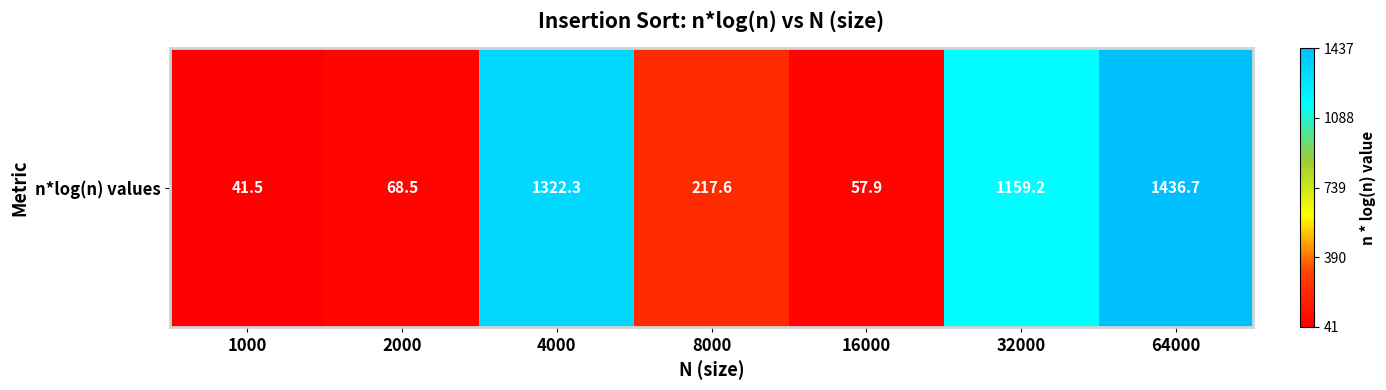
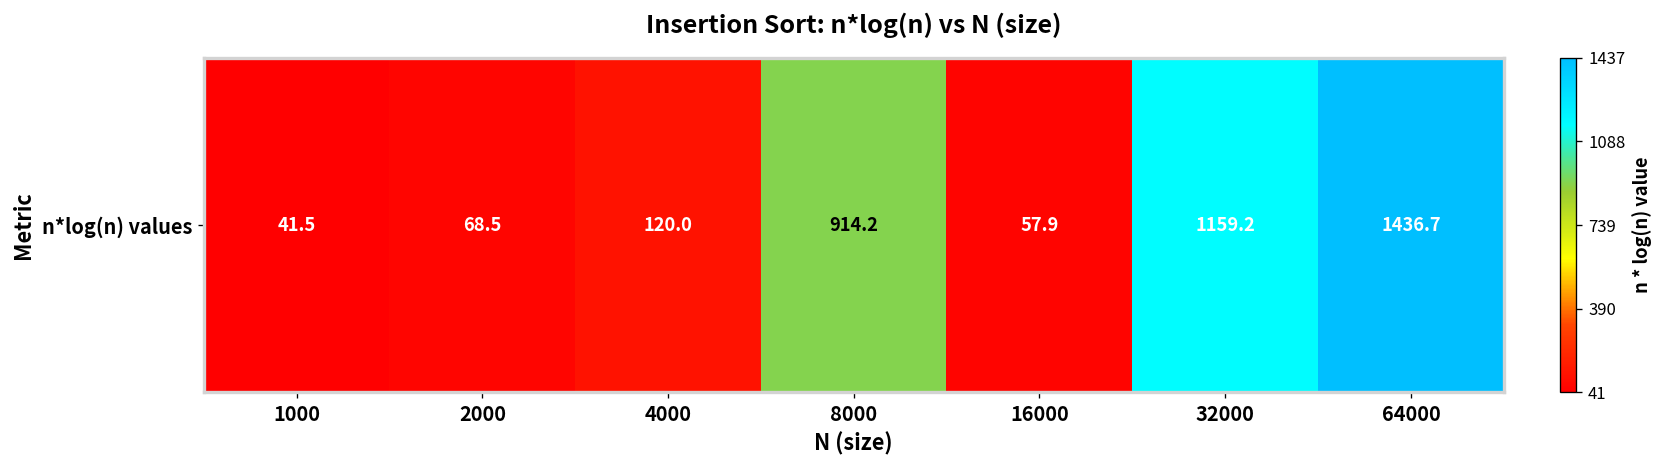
n*log(n) values, 4000: 1322.3 -> 120.0
n*log(n) values, 8000: 217.6 -> 914.2
